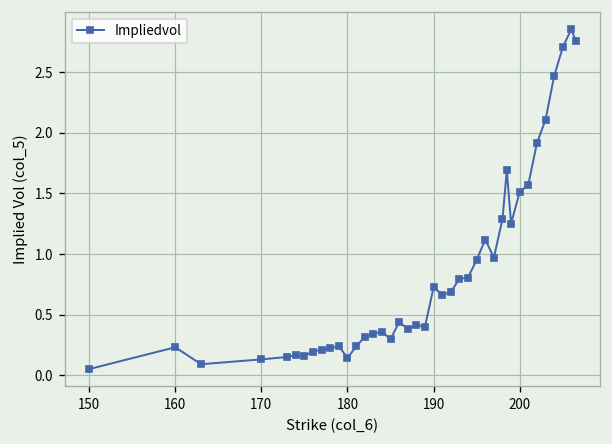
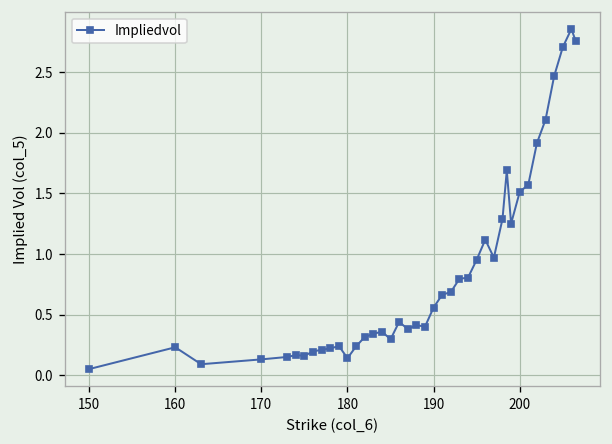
190: 0.73 -> 0.56
